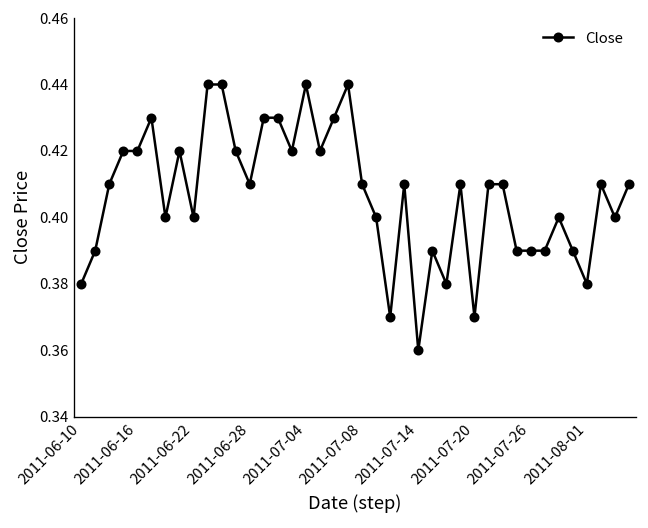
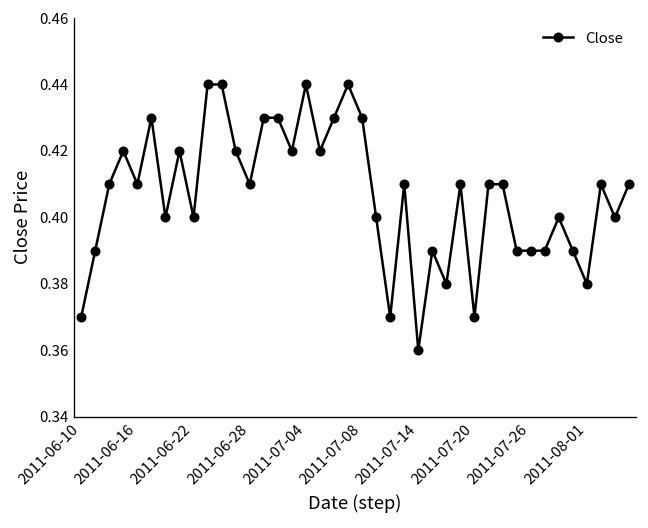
2011-06-10: 0.38 -> 0.37
2011-06-16: 0.42 -> 0.41
2011-07-08: 0.41 -> 0.43
